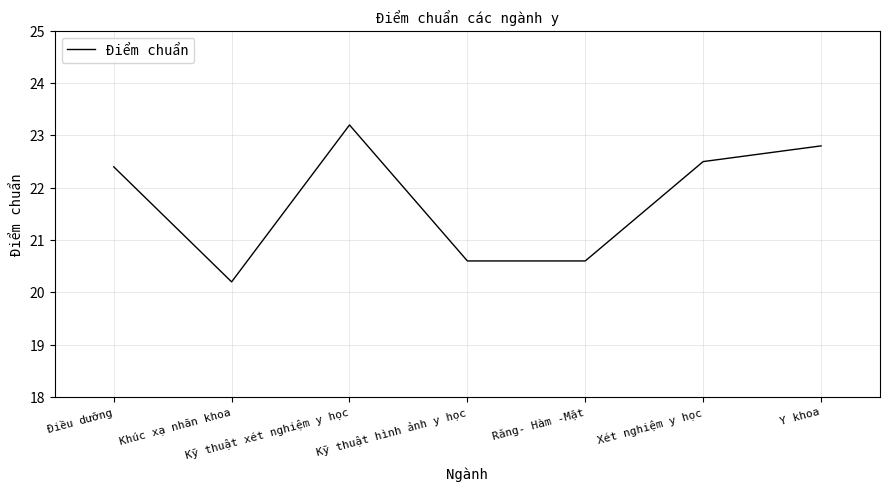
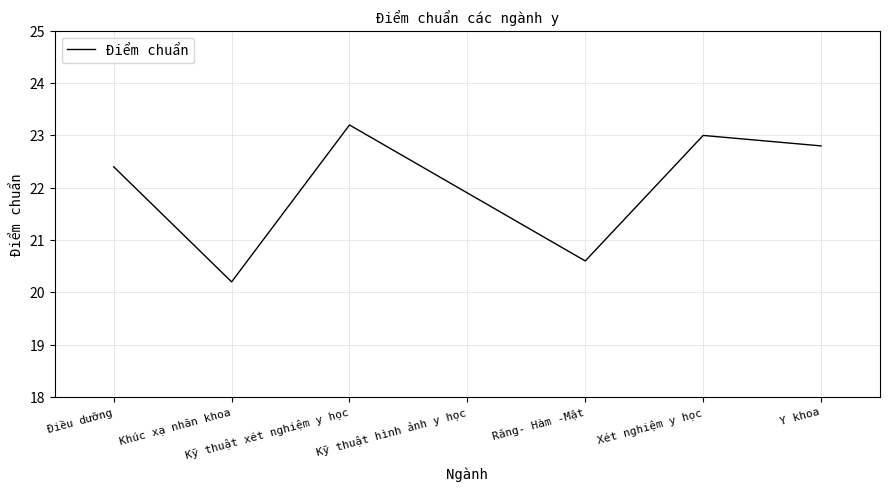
Kỹ thuật hình ảnh y học: 20.6 -> 21.9
Xét nghiệm y học: 22.5 -> 23.0
